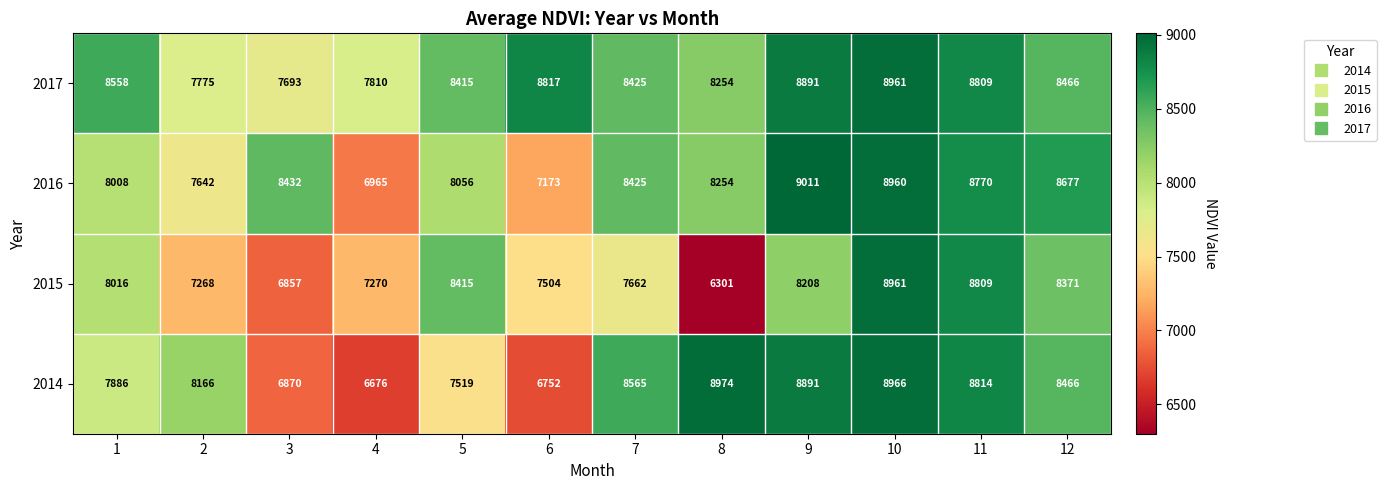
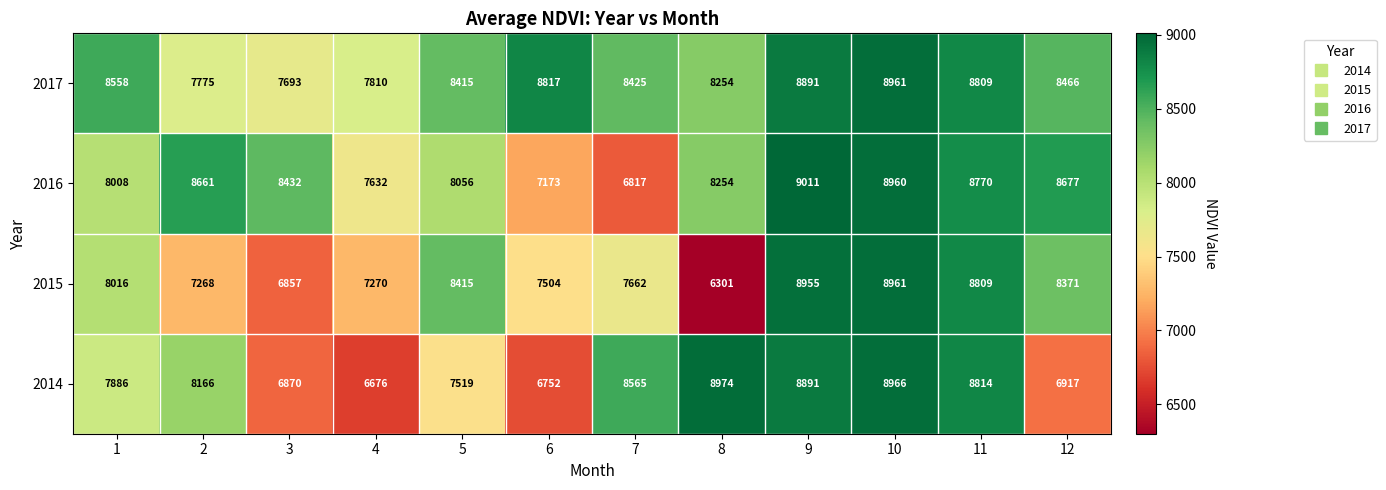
2016, 2: 7642 -> 8661
2016, 4: 6965 -> 7632
2016, 7: 8425 -> 6817
2015, 9: 8208 -> 8955
2014, 12: 8466 -> 6917
